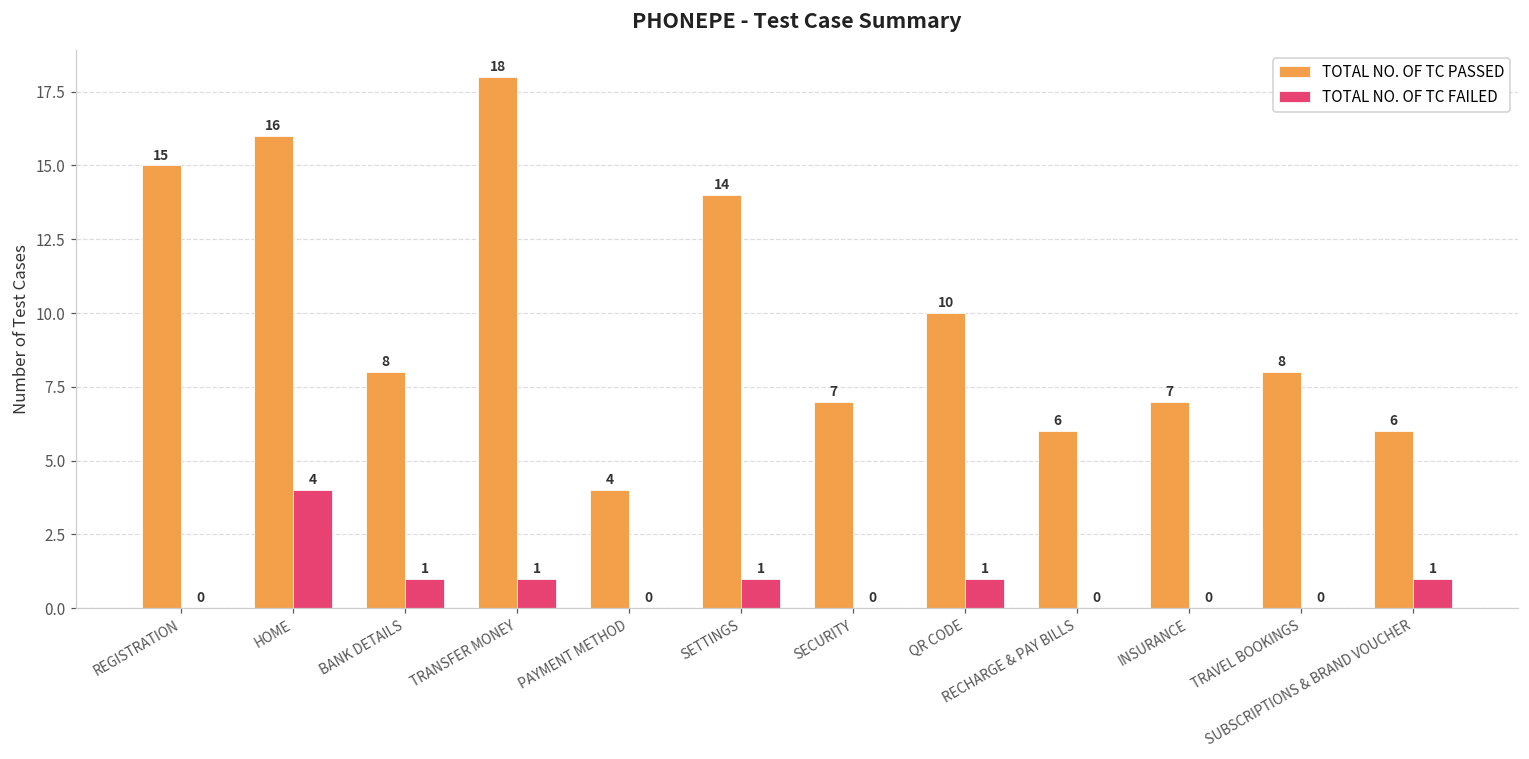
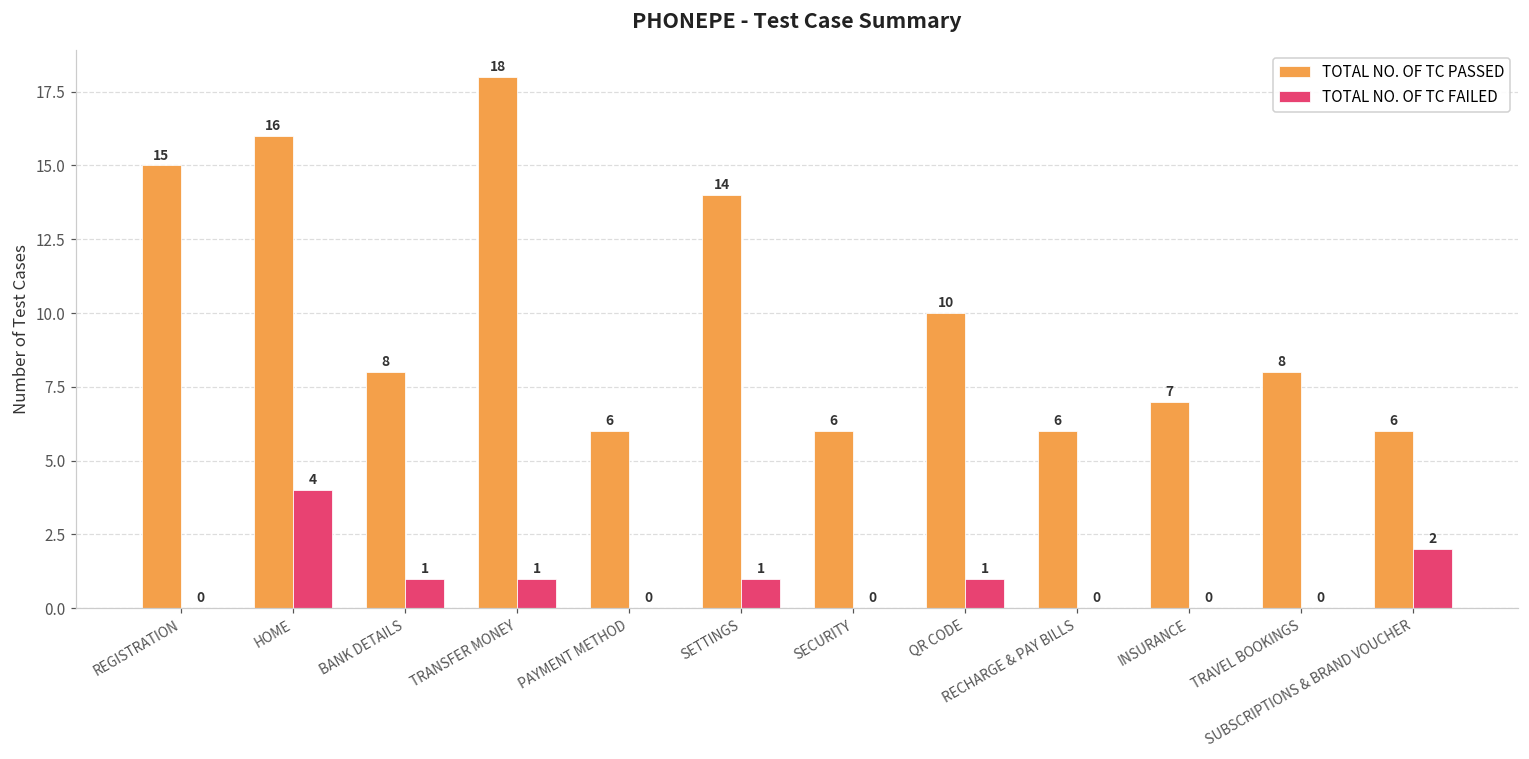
TOTAL NO. OF TC PASSED, PAYMENT METHOD: 4 -> 6
TOTAL NO. OF TC PASSED, SECURITY: 7 -> 6
TOTAL NO. OF TC FAILED, SUBSCRIPTIONS & BRAND VOUCHER: 1 -> 2
